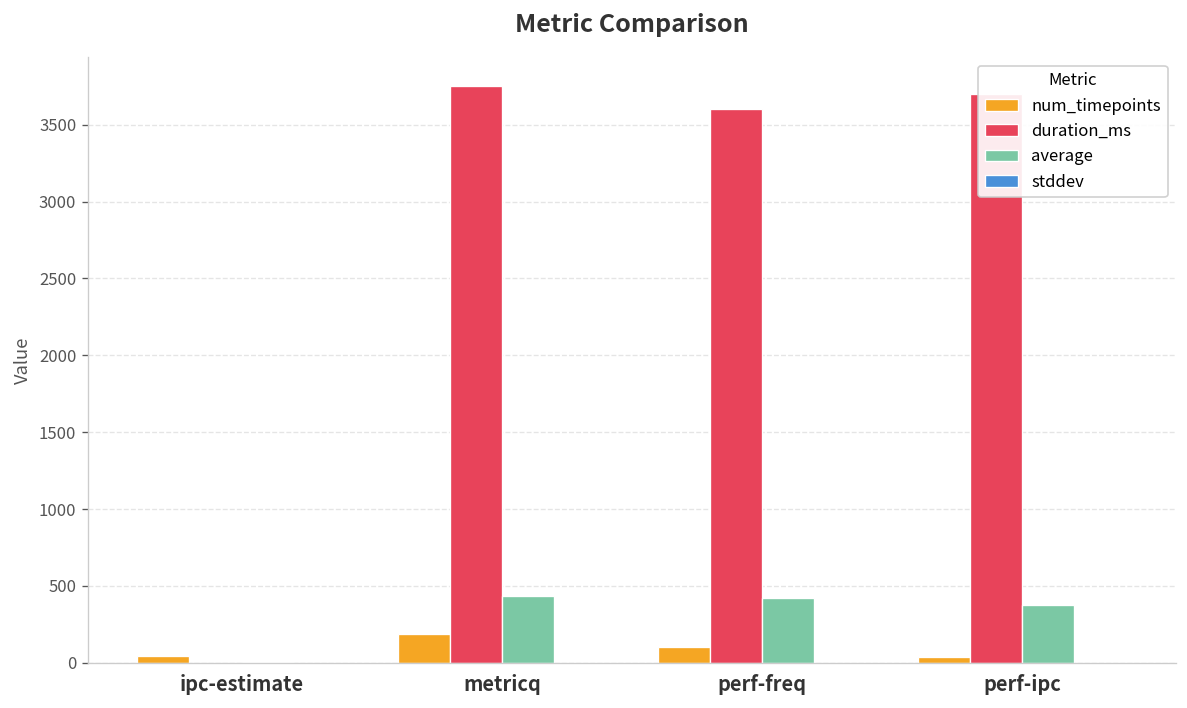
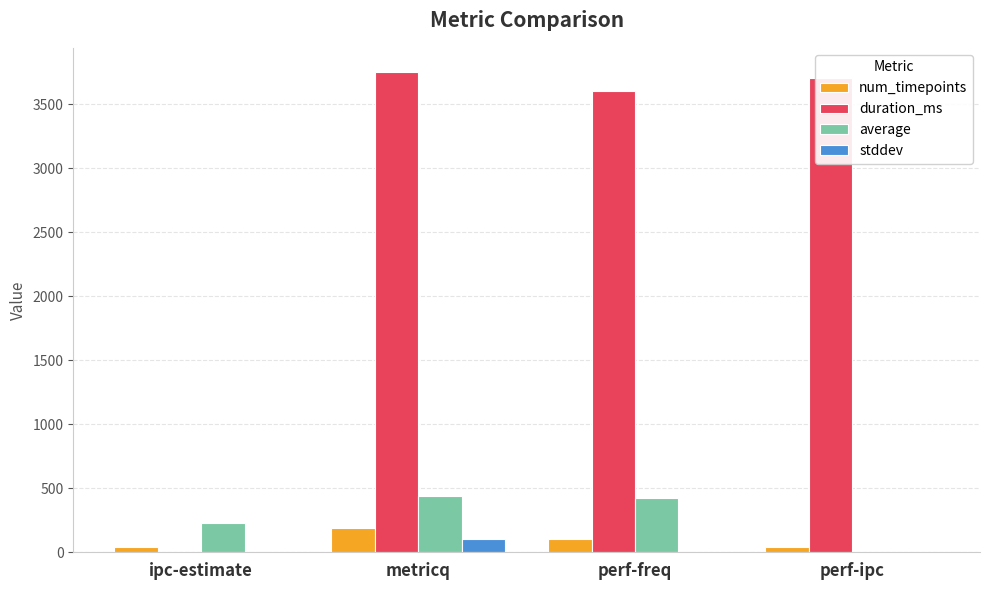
average, ipc-estimate: 0 -> 230
stddev, metricq: 0 -> 110
average, perf-ipc: 380 -> 0
